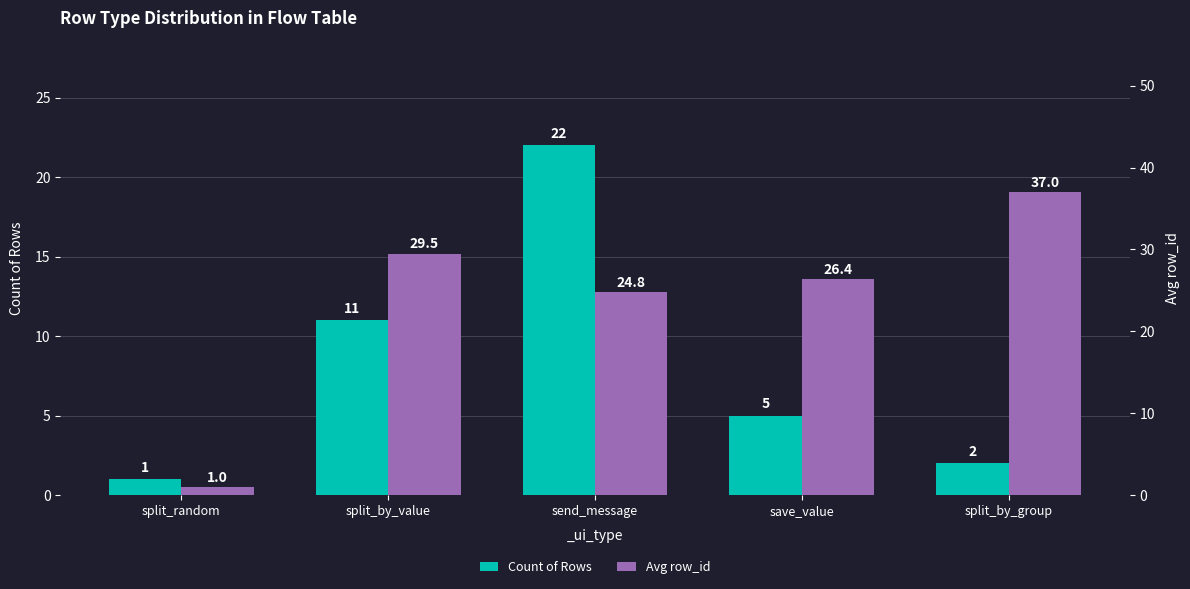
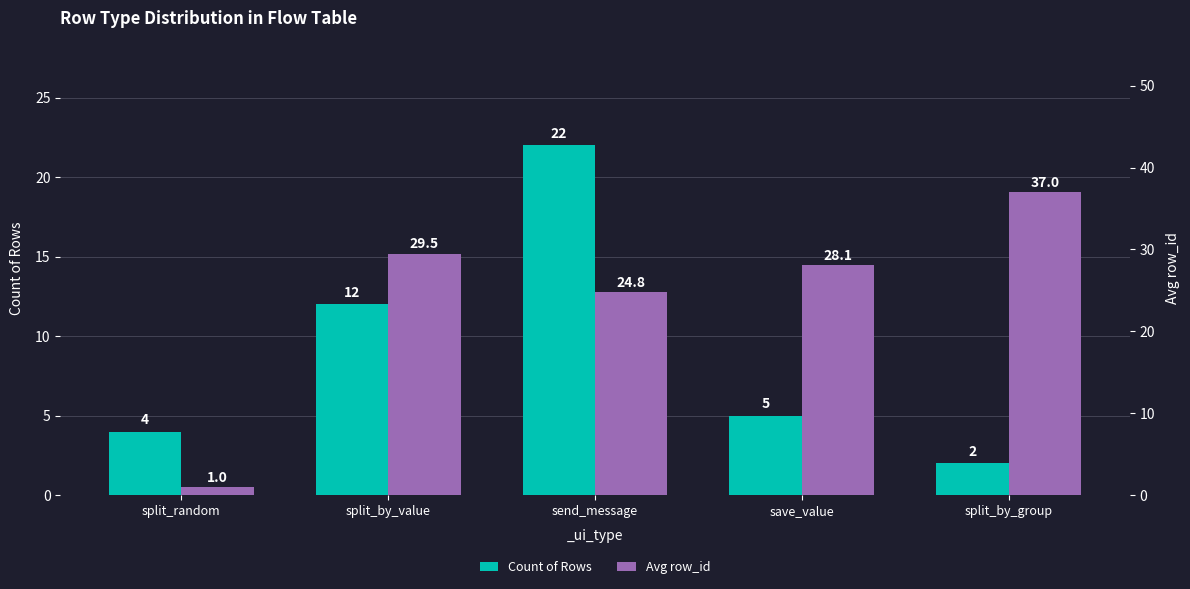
Count of Rows, split_random: 1 -> 4
Count of Rows, split_by_value: 11 -> 12
Avg row_id, save_value: 26.4 -> 28.1
